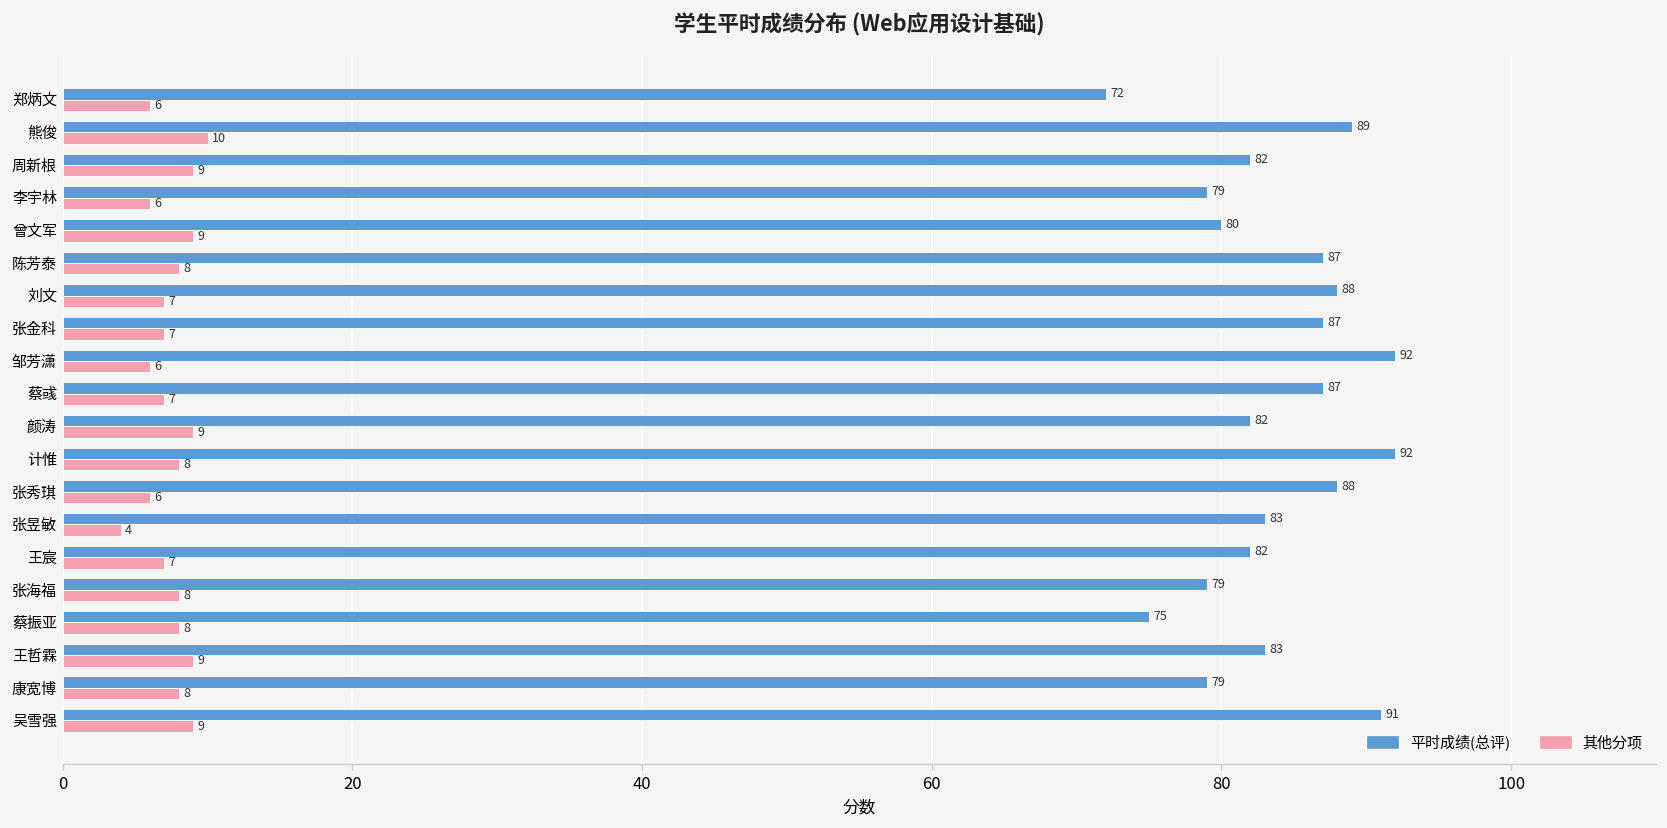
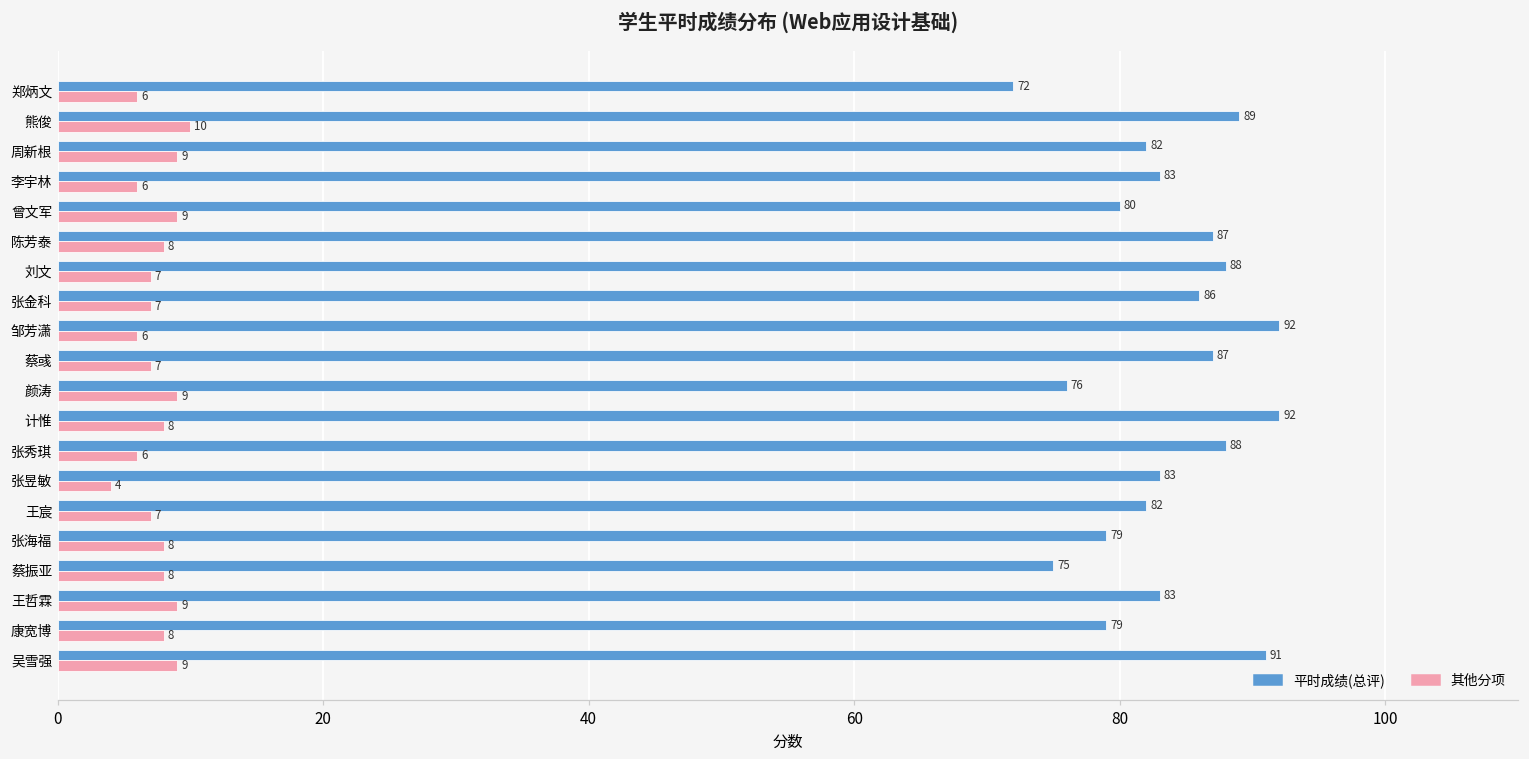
平时成绩(总评), 李宇林: 79 -> 83
平时成绩(总评), 张金科: 87 -> 86
平时成绩(总评), 颜涛: 82 -> 76
